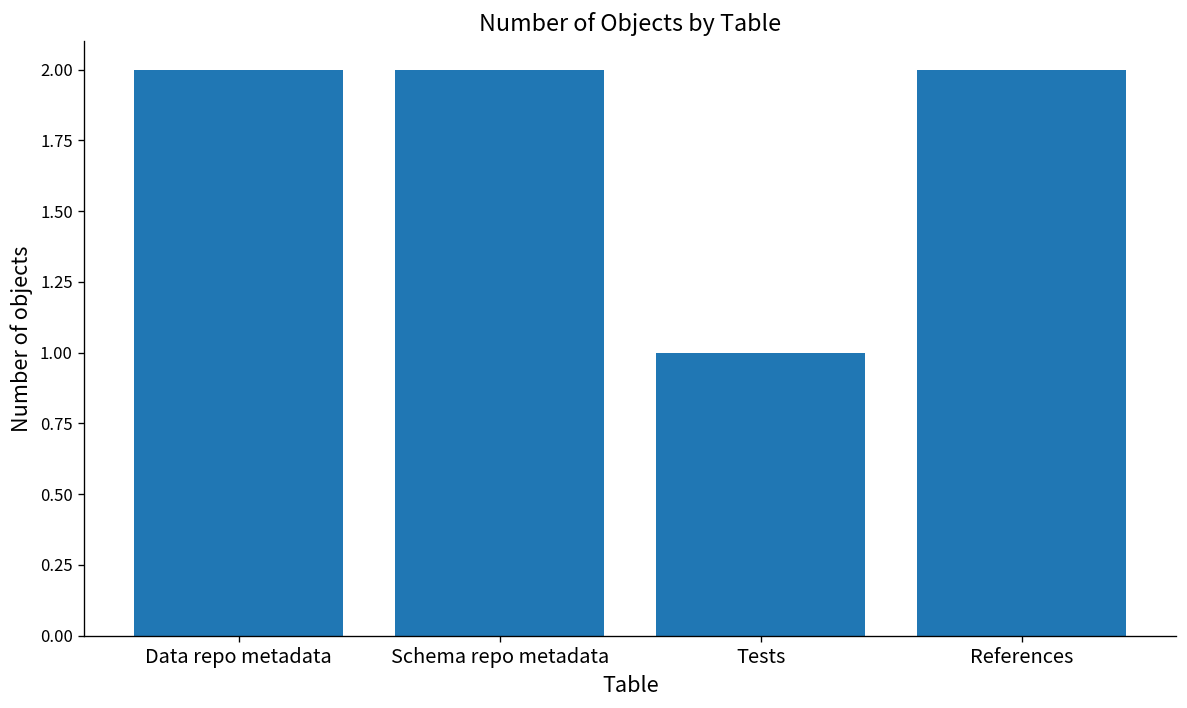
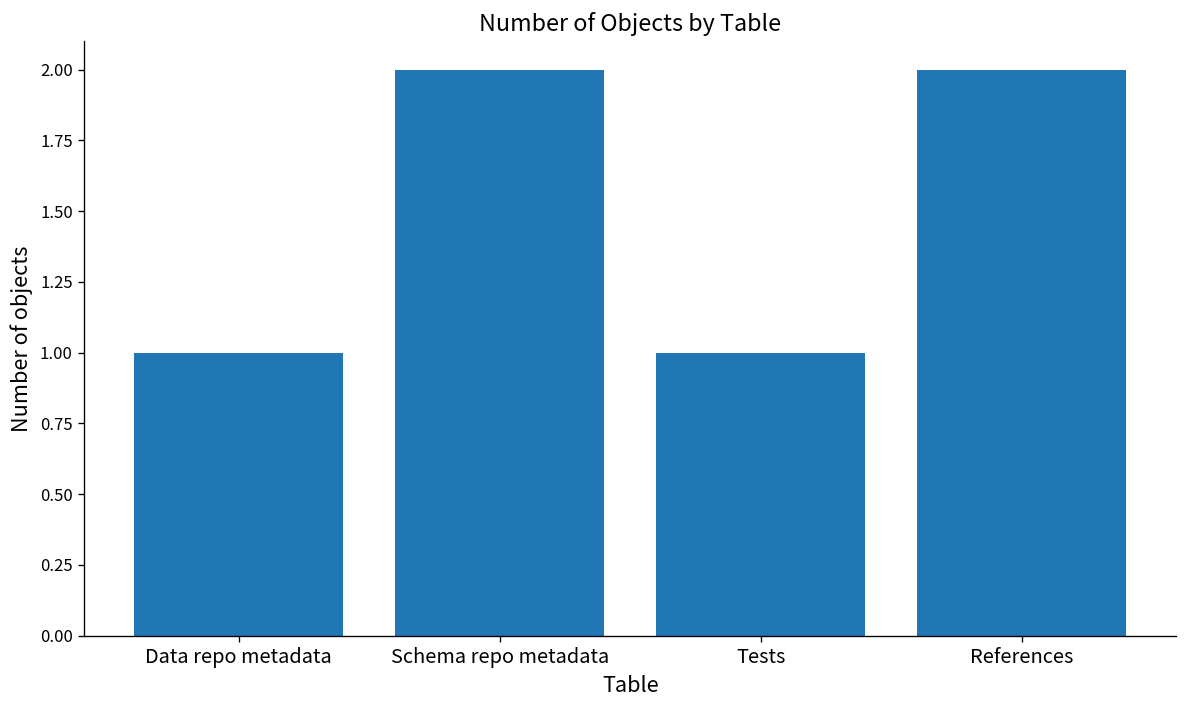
Data repo metadata: 2 -> 1
